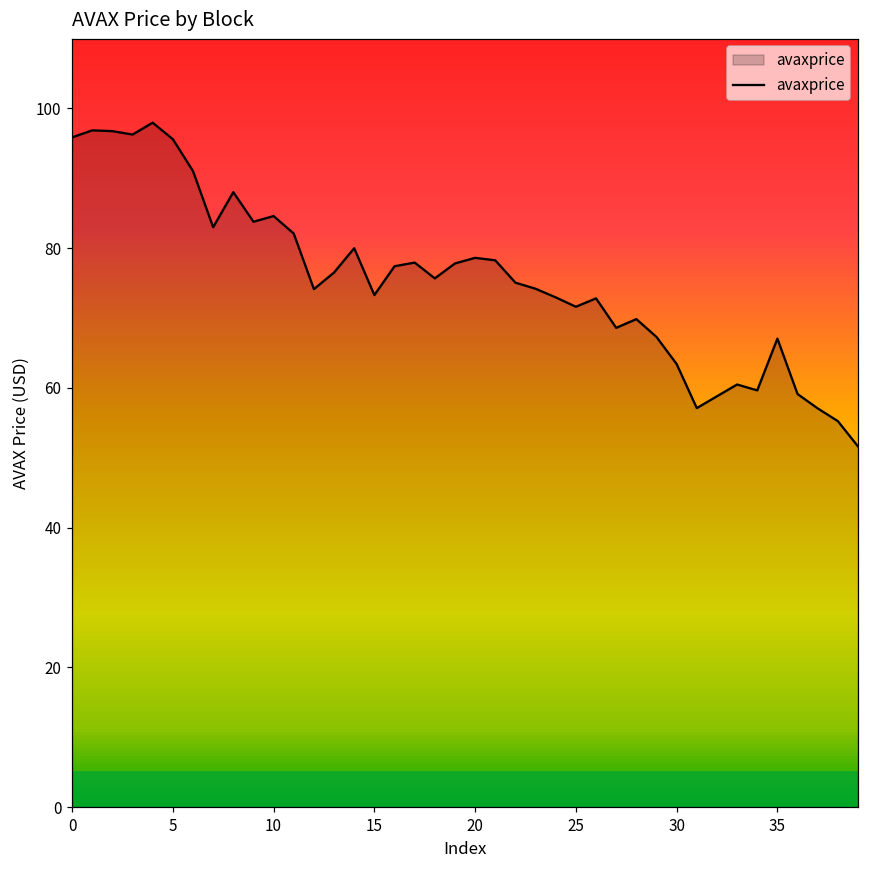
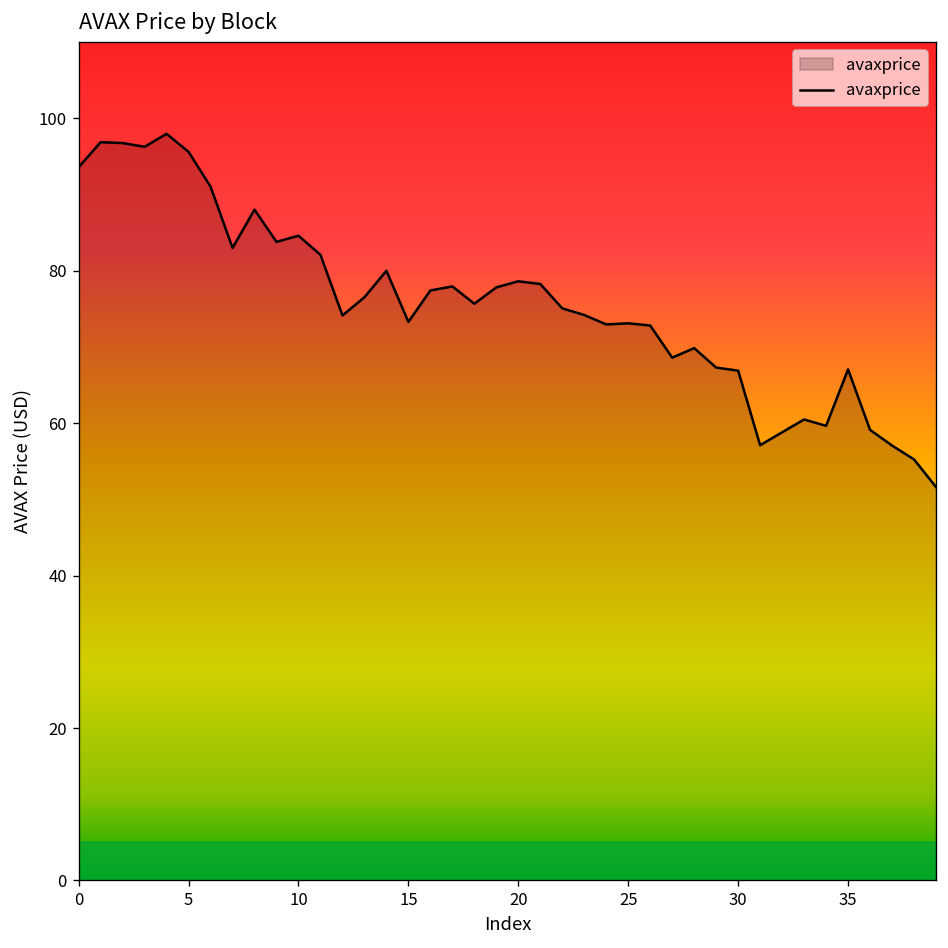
0: 96 -> 94
25: 72 -> 73
30: 63 -> 67
